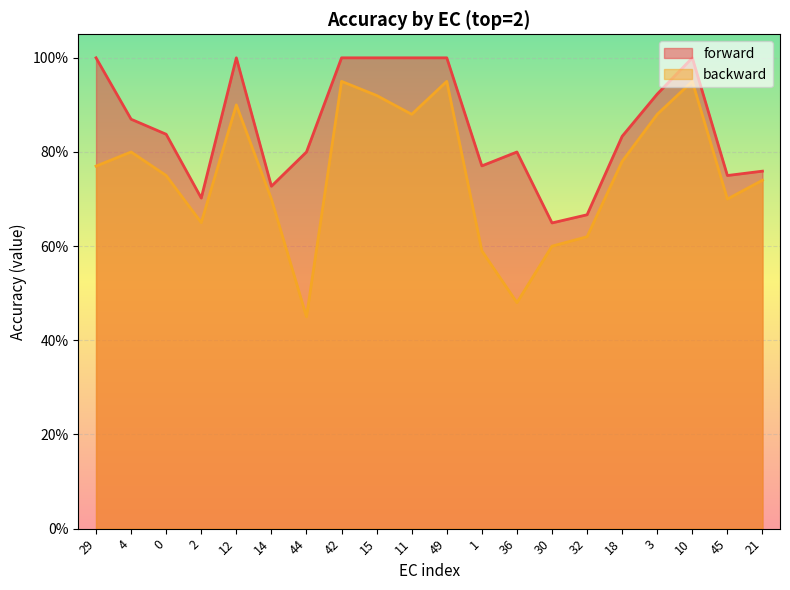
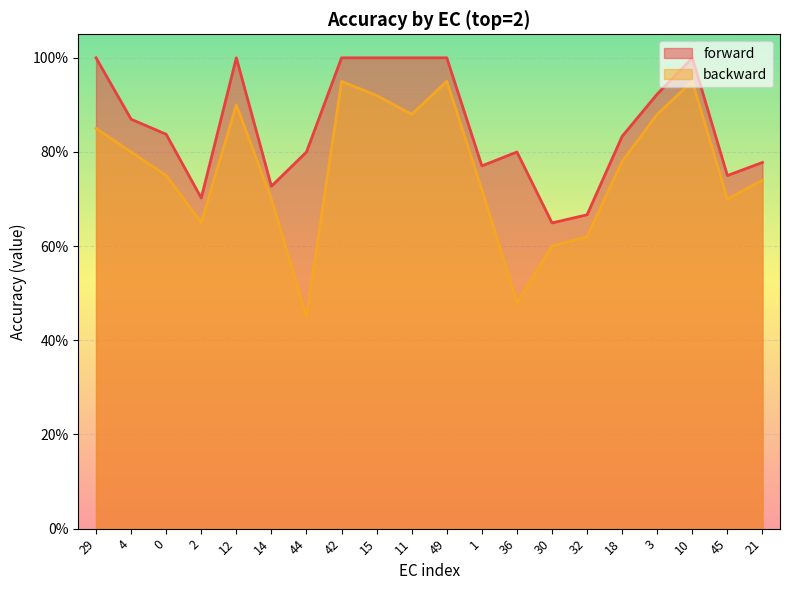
backward, 29: 77% -> 85%
backward, 1: 59% -> 72%
forward, 21: 76% -> 78%
